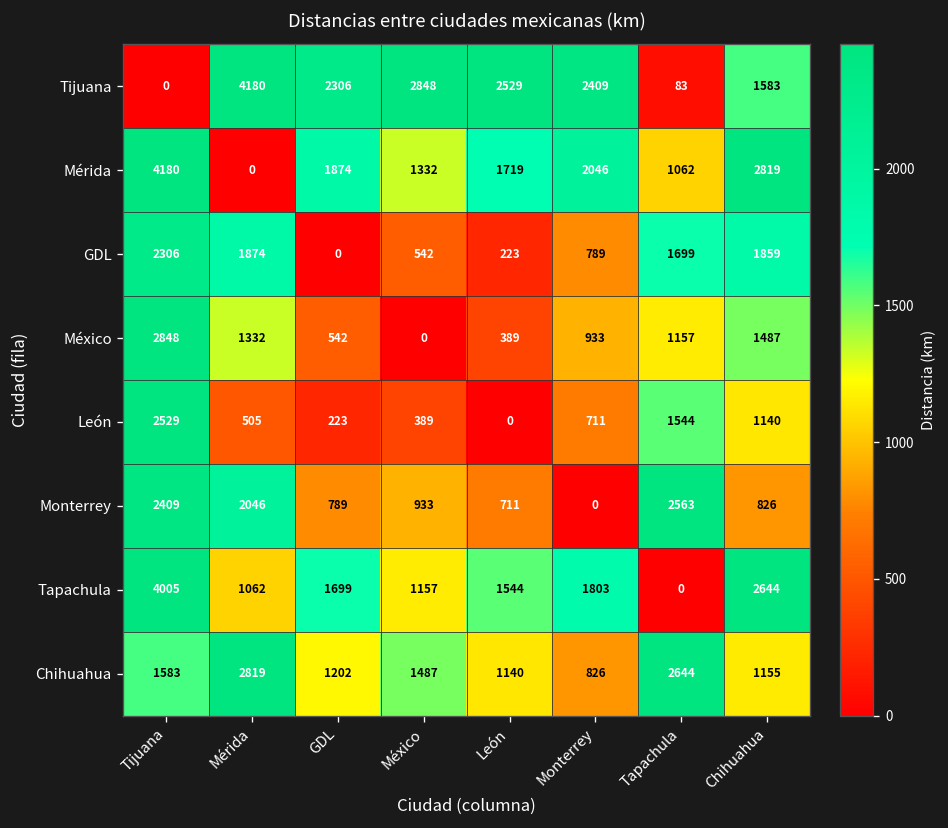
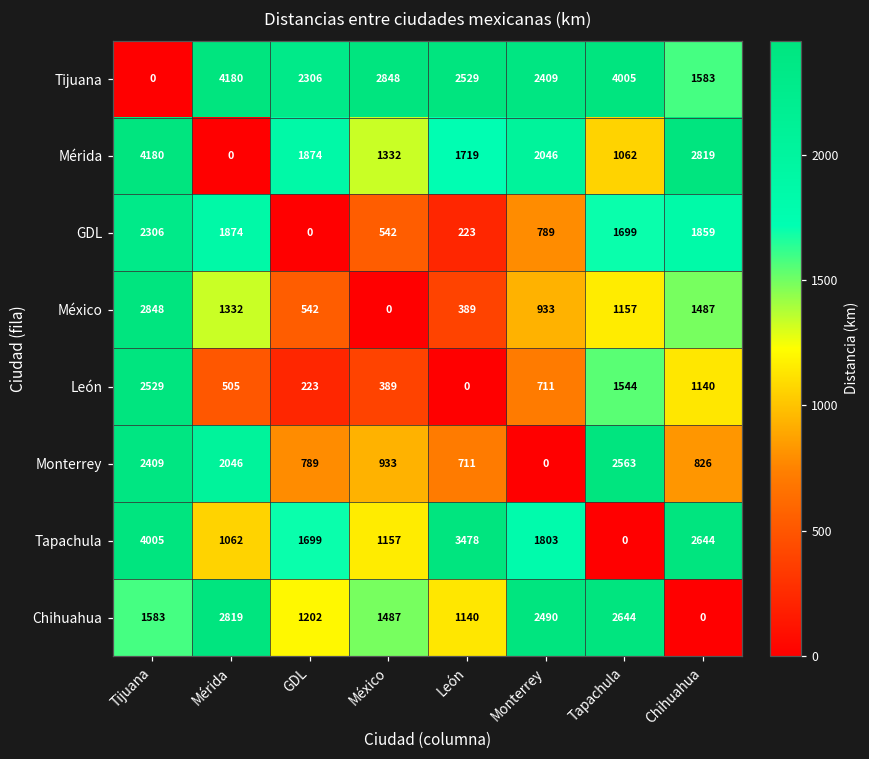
Tijuana, Tapachula: 83 -> 4005
Tapachula, León: 1544 -> 3478
Chihuahua, Monterrey: 826 -> 2490
Chihuahua, Chihuahua: 1155 -> 0
